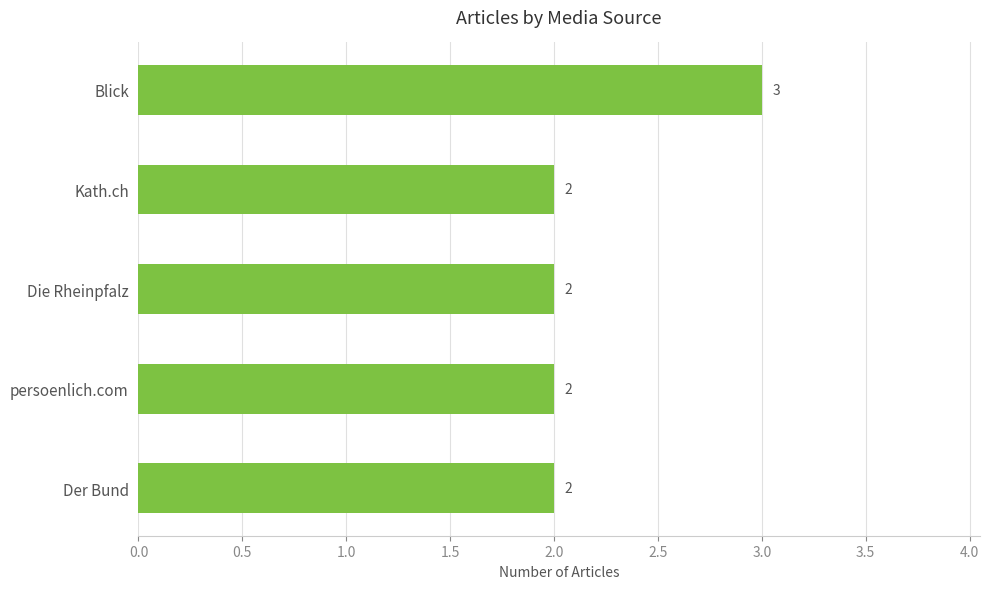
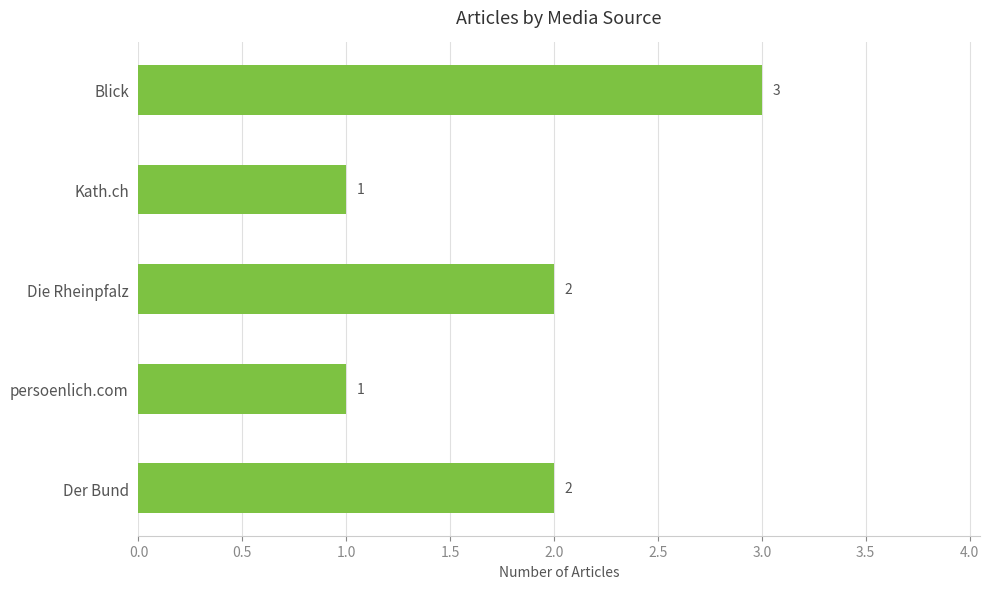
Kath.ch: 2 -> 1
persoenlich.com: 2 -> 1
